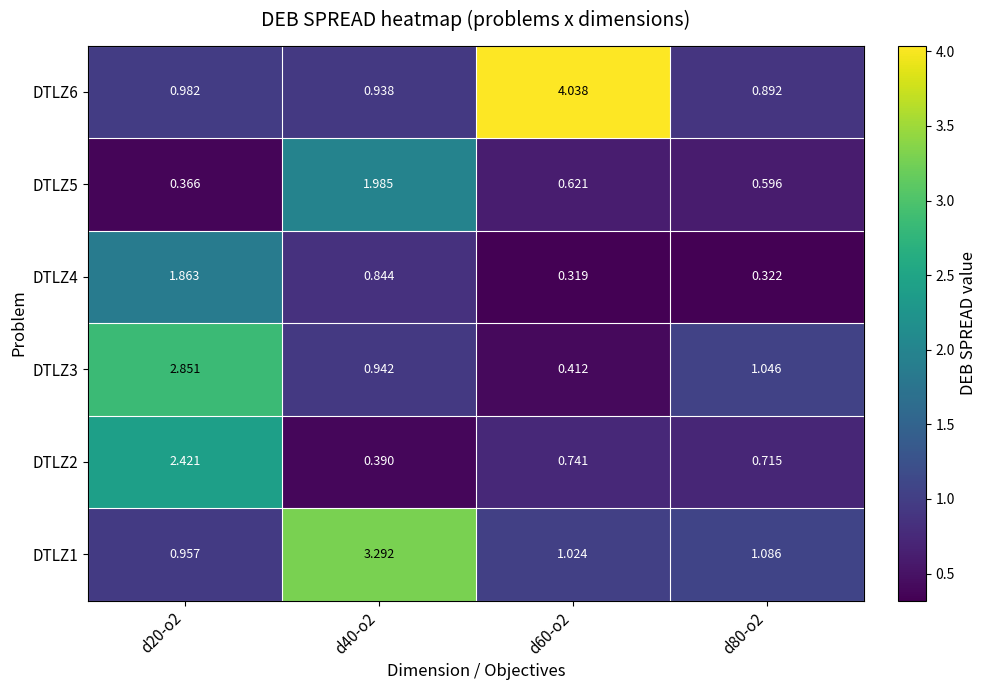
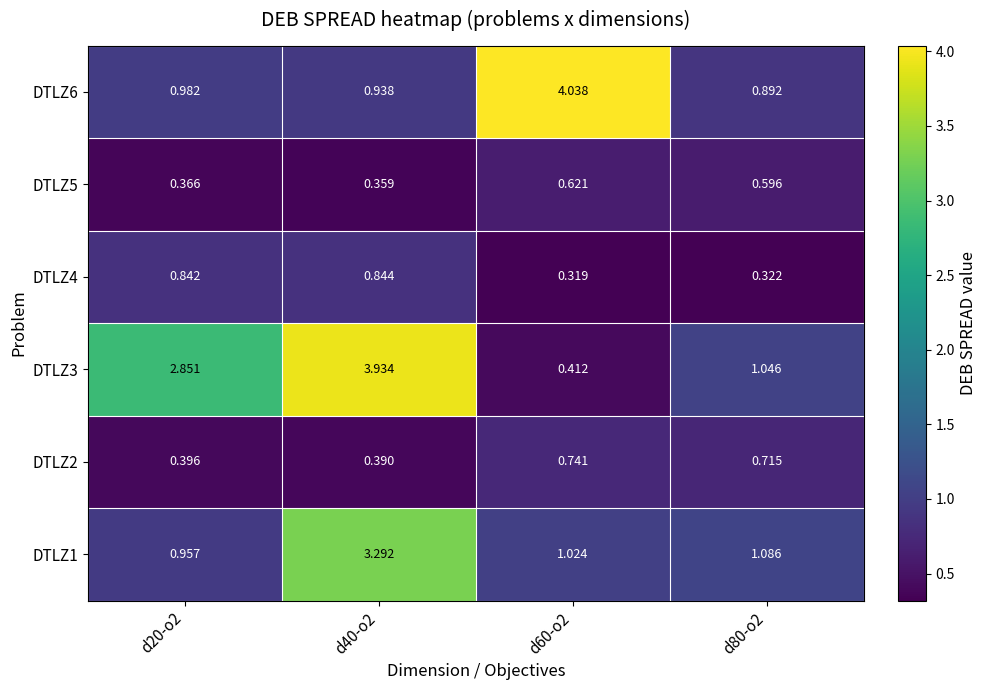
DTLZ5, d40-o2: 1.985 -> 0.359
DTLZ4, d20-o2: 1.863 -> 0.842
DTLZ3, d40-o2: 0.942 -> 3.934
DTLZ2, d20-o2: 2.421 -> 0.396
